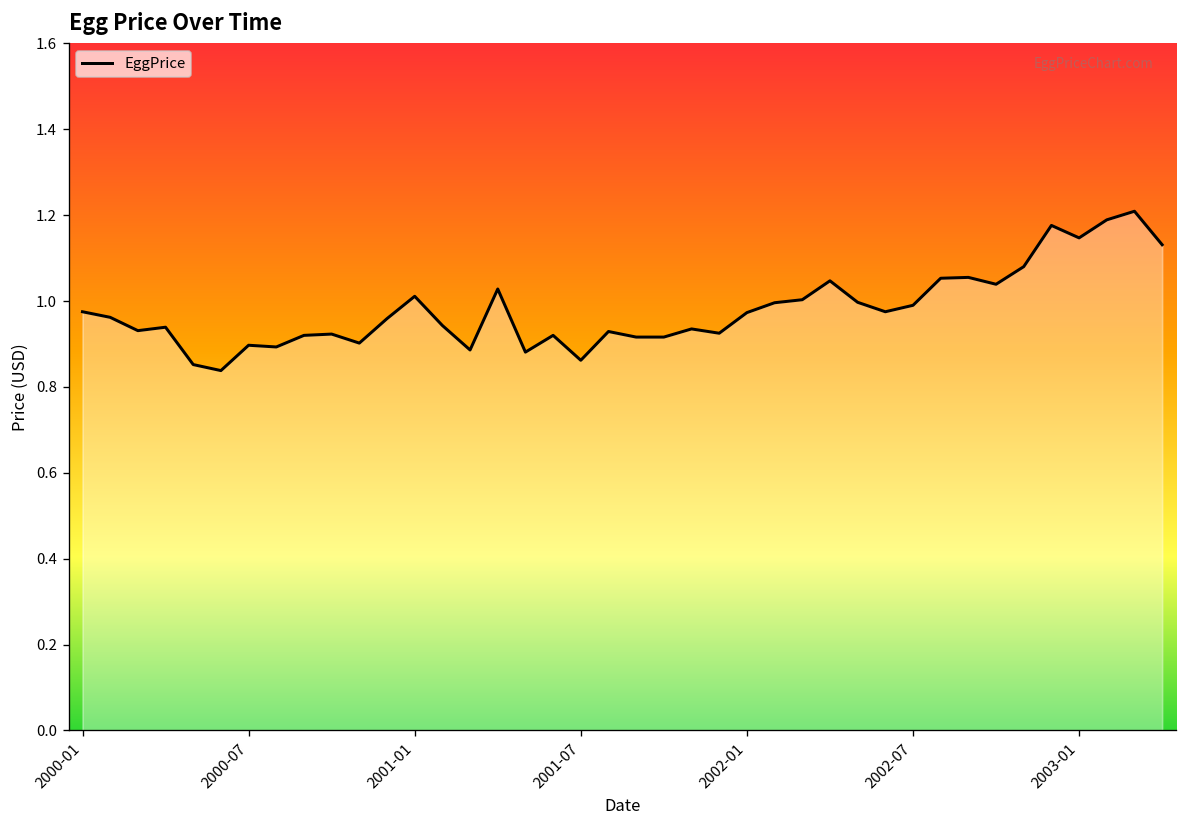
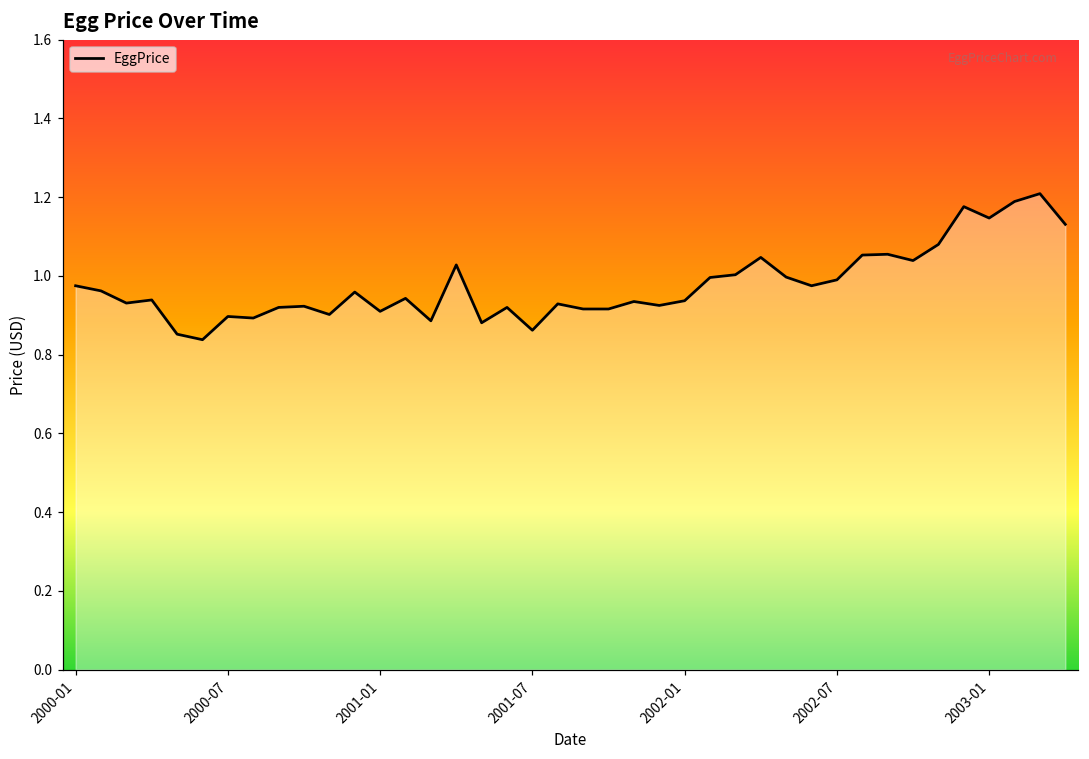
2001-01: 1.01 -> 0.91
2002-01: 0.97 -> 0.94
